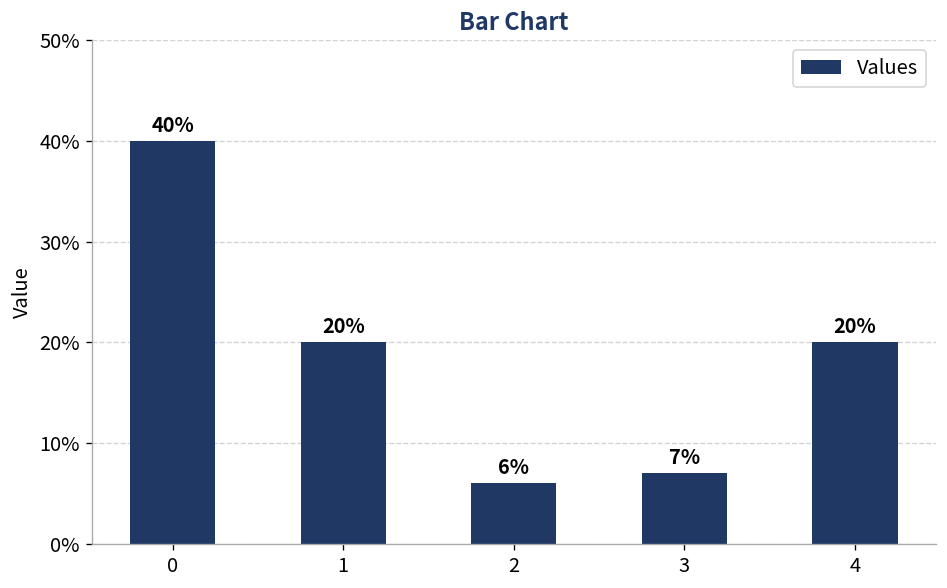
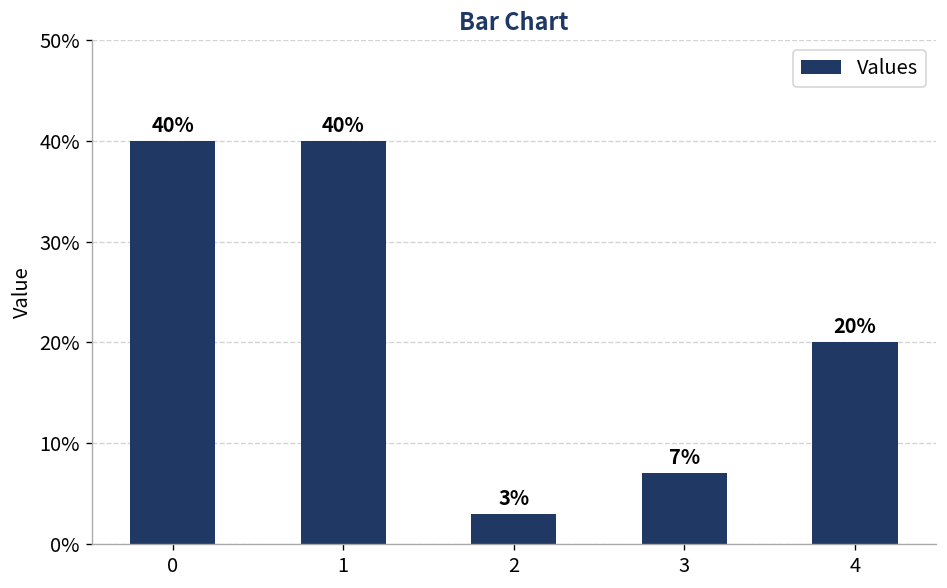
1: 20% -> 40%
2: 6% -> 3%
